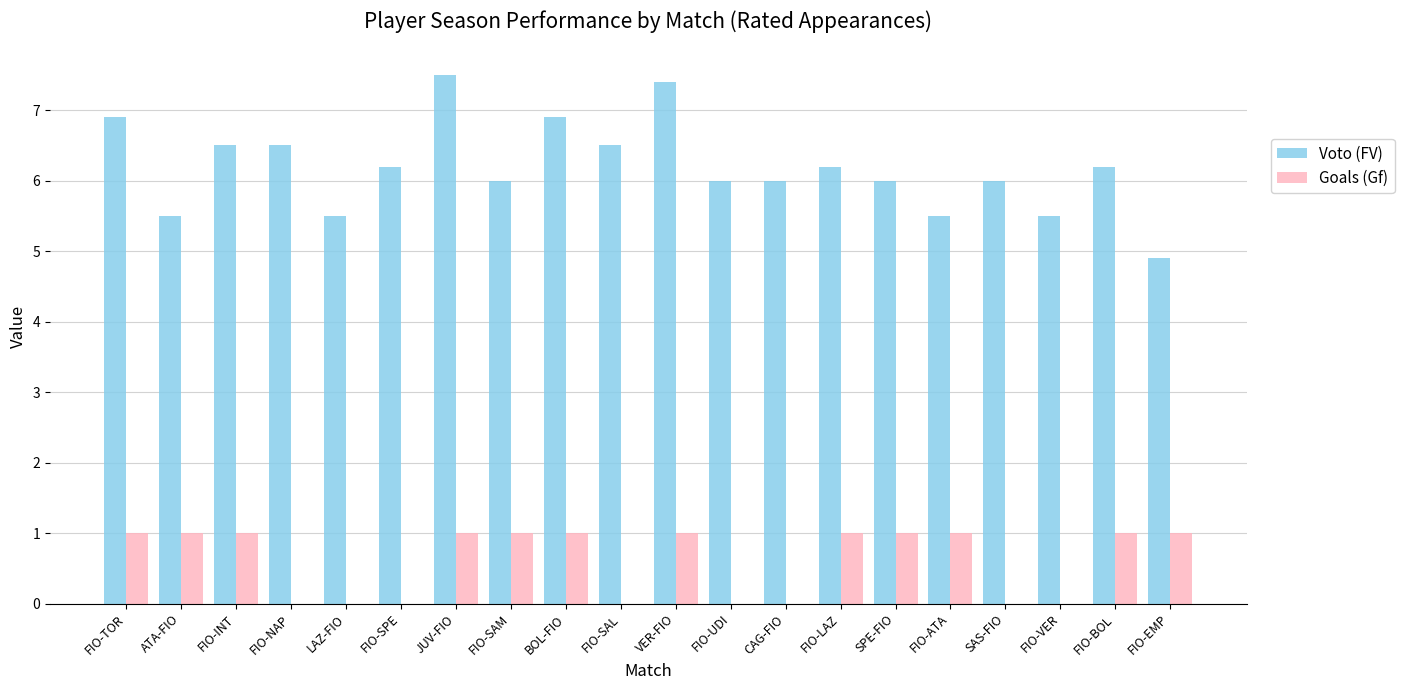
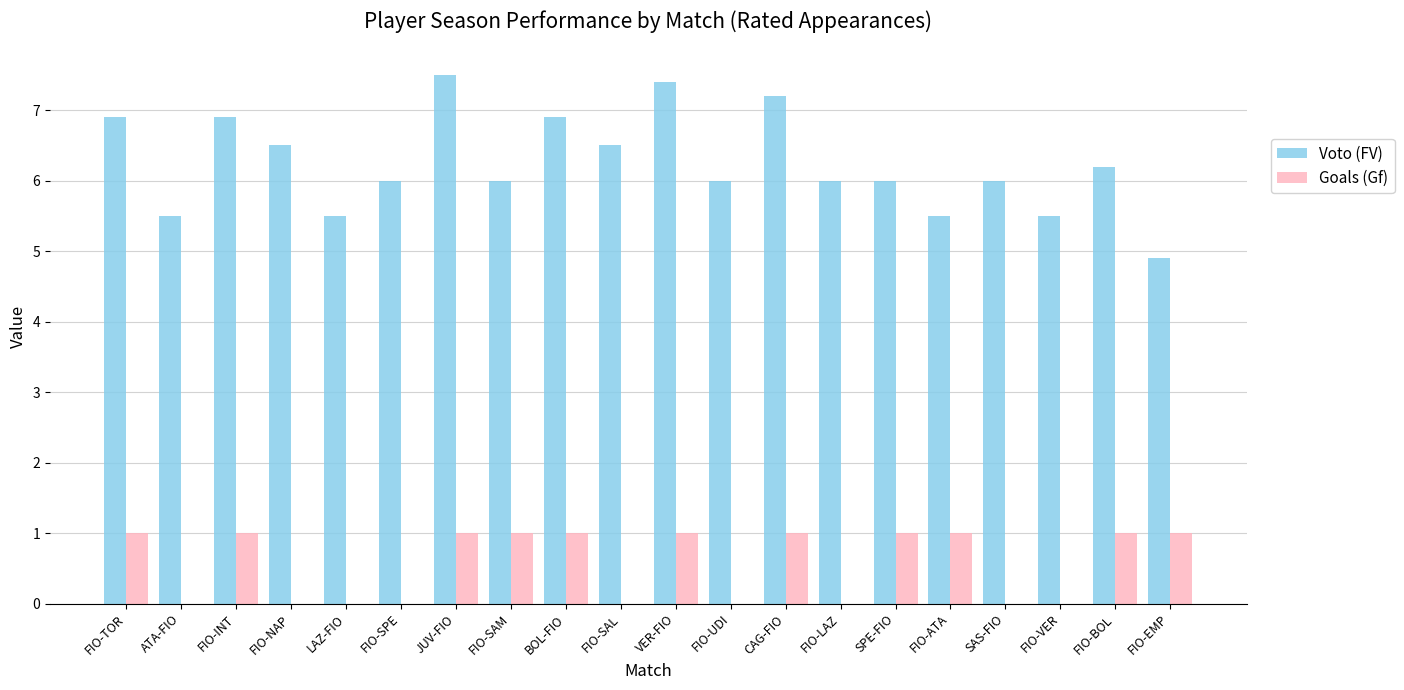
Goals (Gf), ATA-FIO: 1 -> 0
Voto (FV), FIO-INT: 6.5 -> 6.9
Voto (FV), FIO-SPE: 6.2 -> 6.0
Voto (FV), CAG-FIO: 6.0 -> 7.2
Goals (Gf), CAG-FIO: 0 -> 1
Voto (FV), FIO-LAZ: 6.2 -> 6.0
Goals (Gf), FIO-LAZ: 1 -> 0
